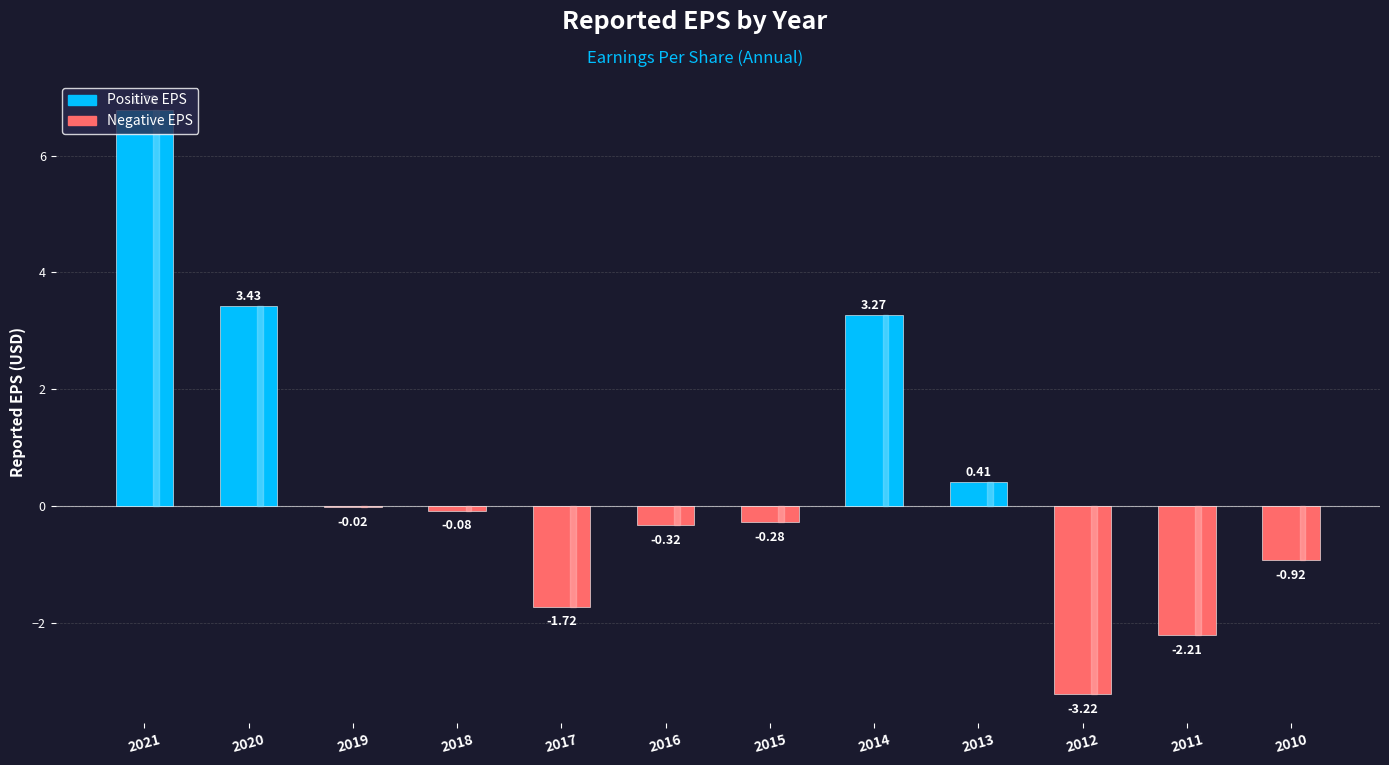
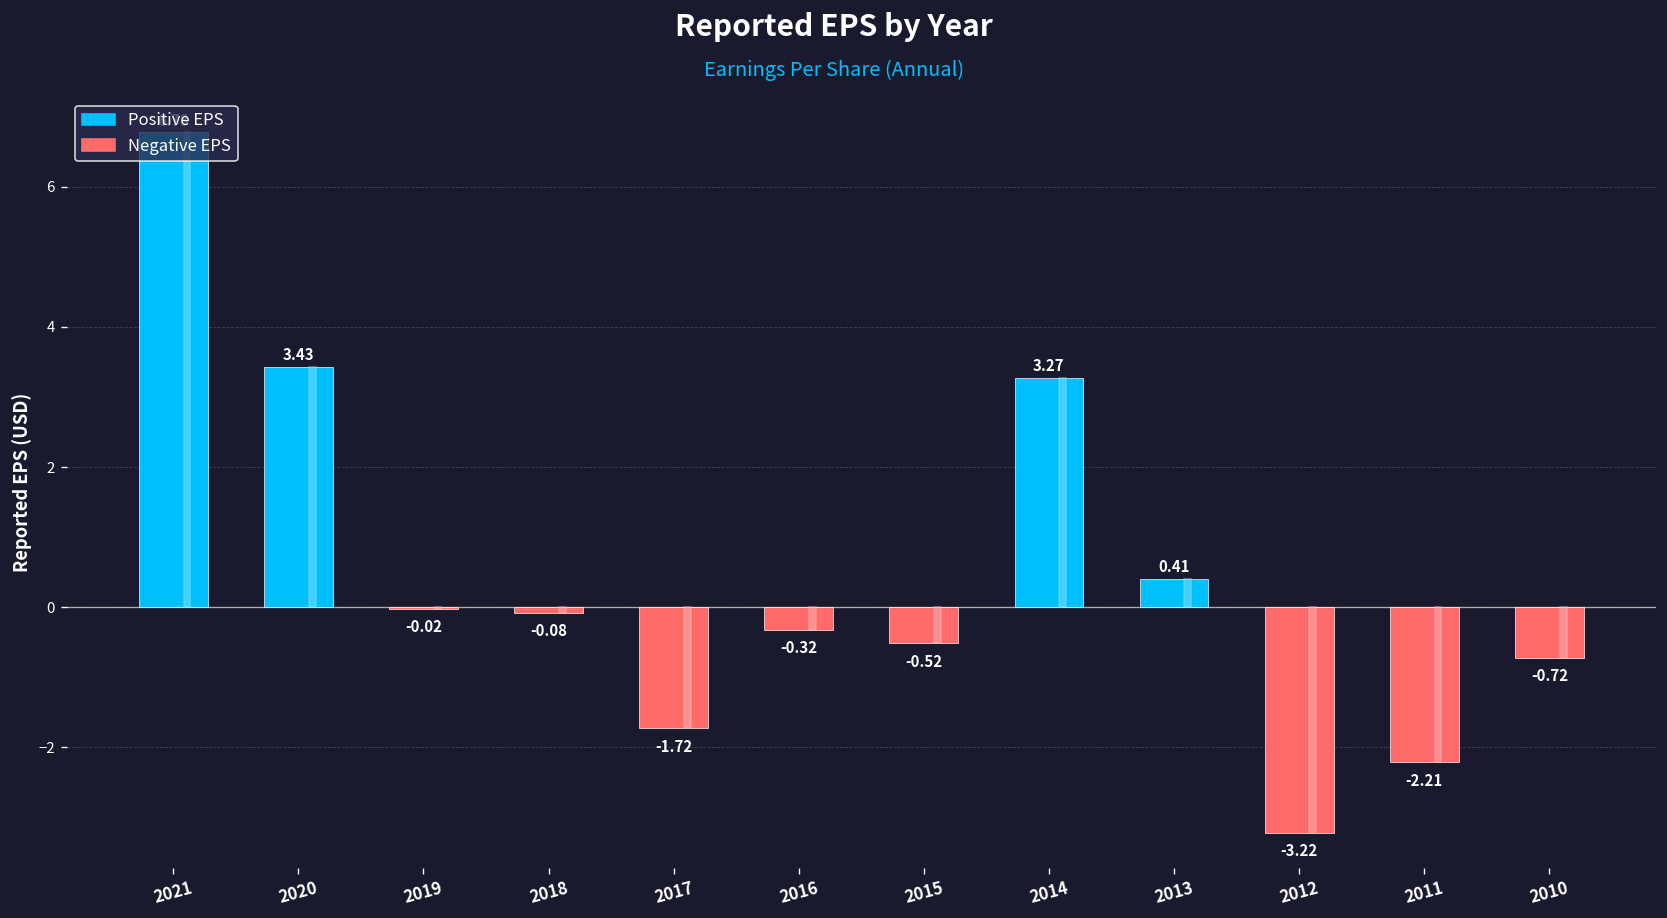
2015: -0.28 -> -0.52
2010: -0.92 -> -0.72
